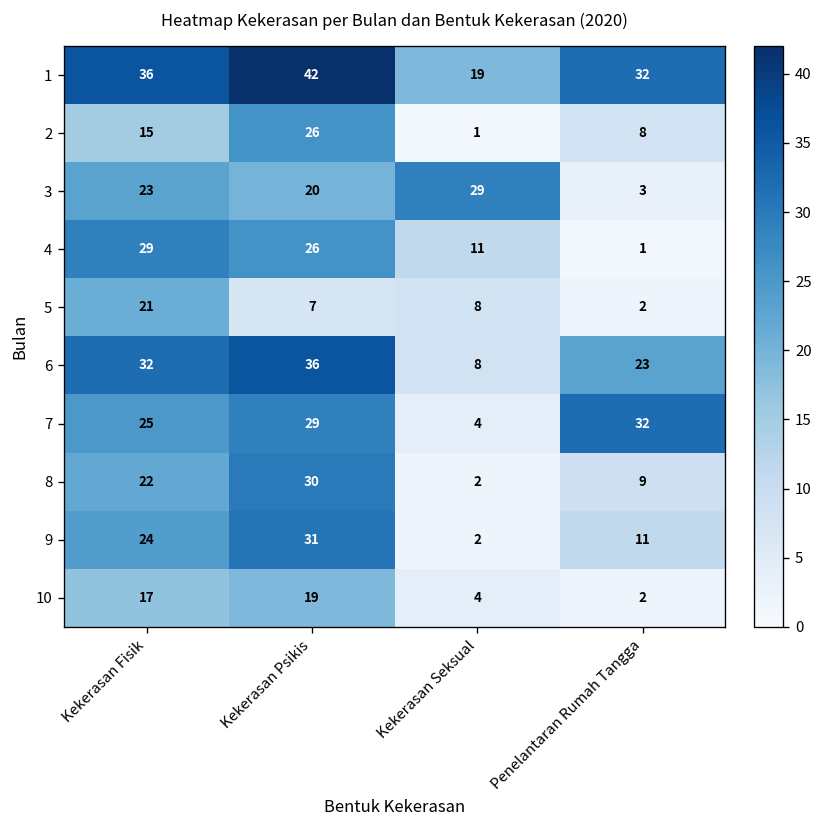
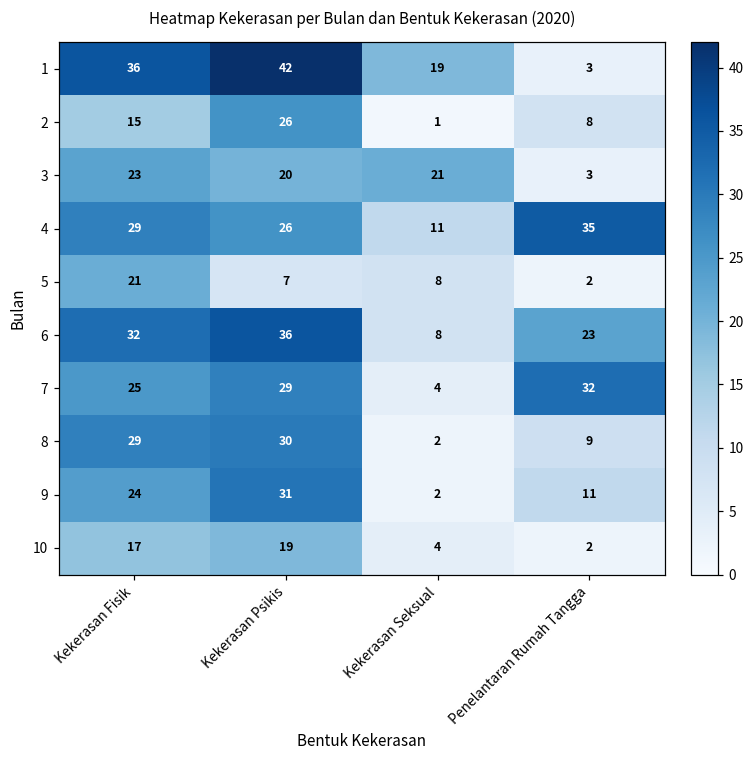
1, Penelantaran Rumah Tangga: 32 -> 3
3, Kekerasan Seksual: 29 -> 21
4, Penelantaran Rumah Tangga: 1 -> 35
8, Kekerasan Fisik: 22 -> 29
